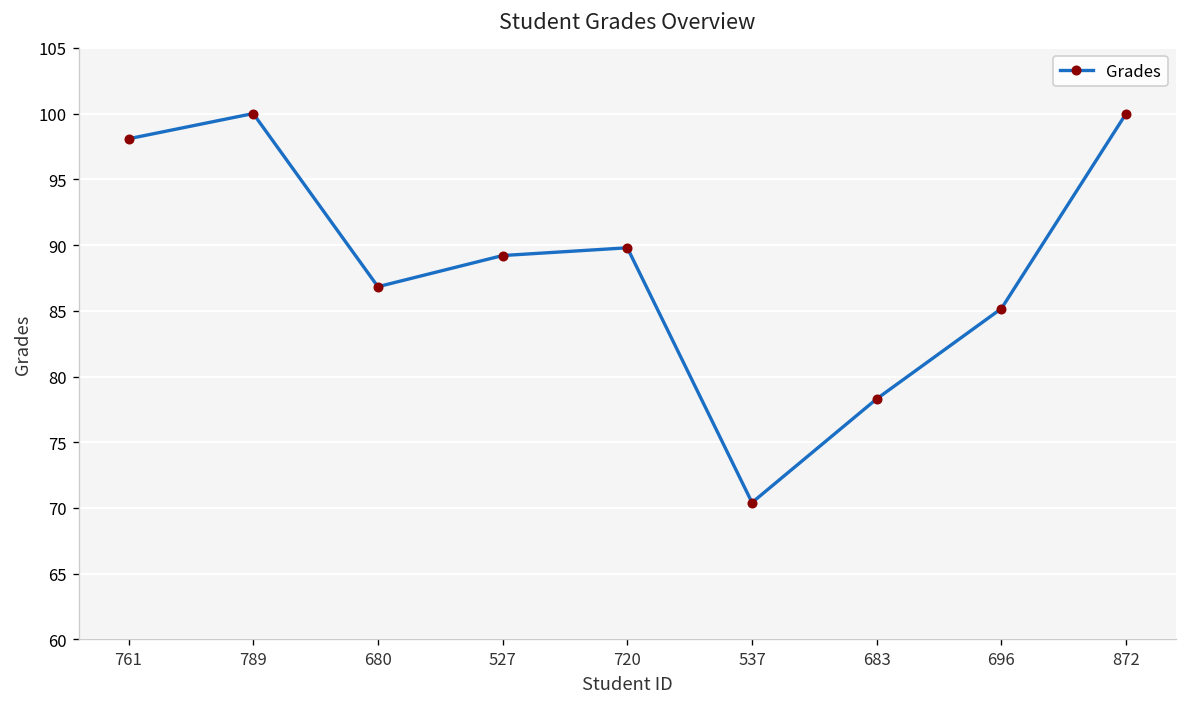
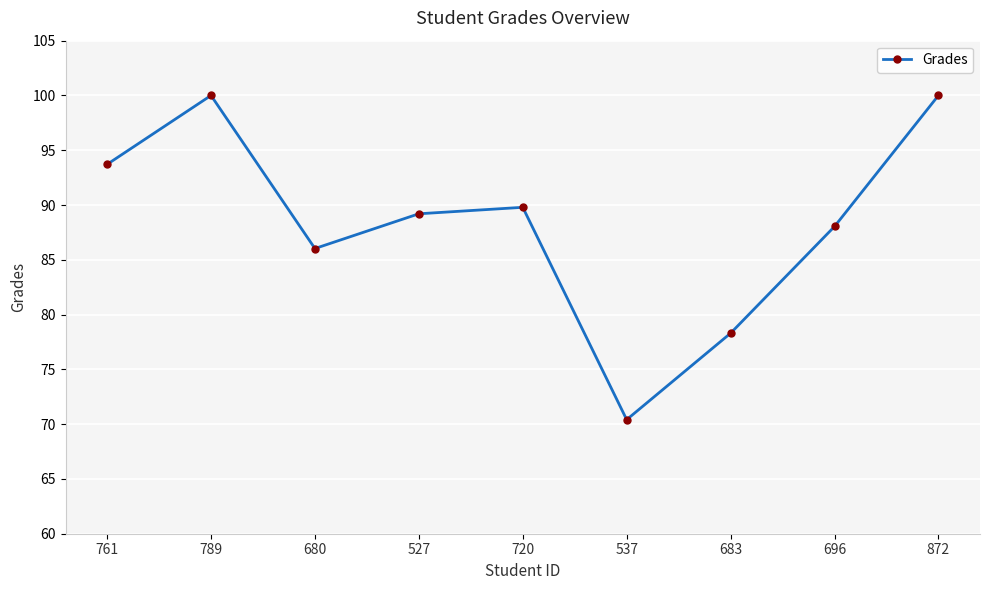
761: 98.1 -> 93.7
680: 86.8 -> 86.0
696: 85.2 -> 88.0
